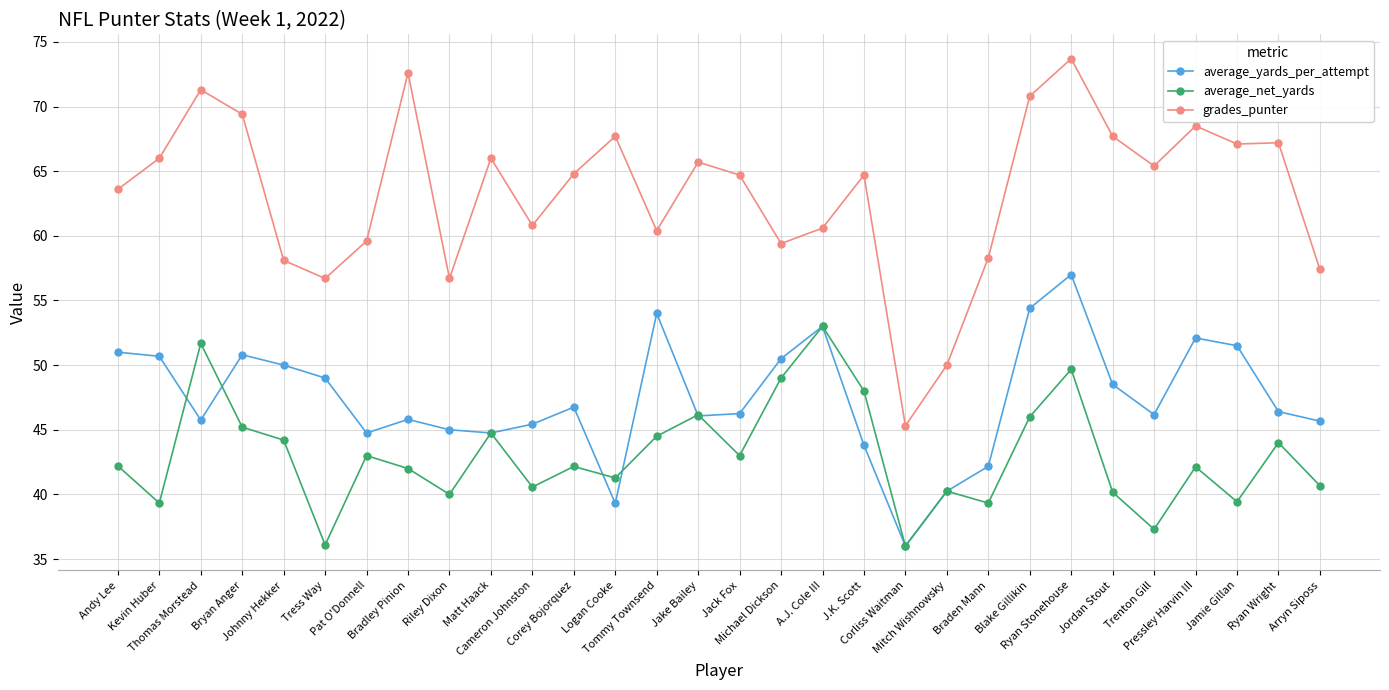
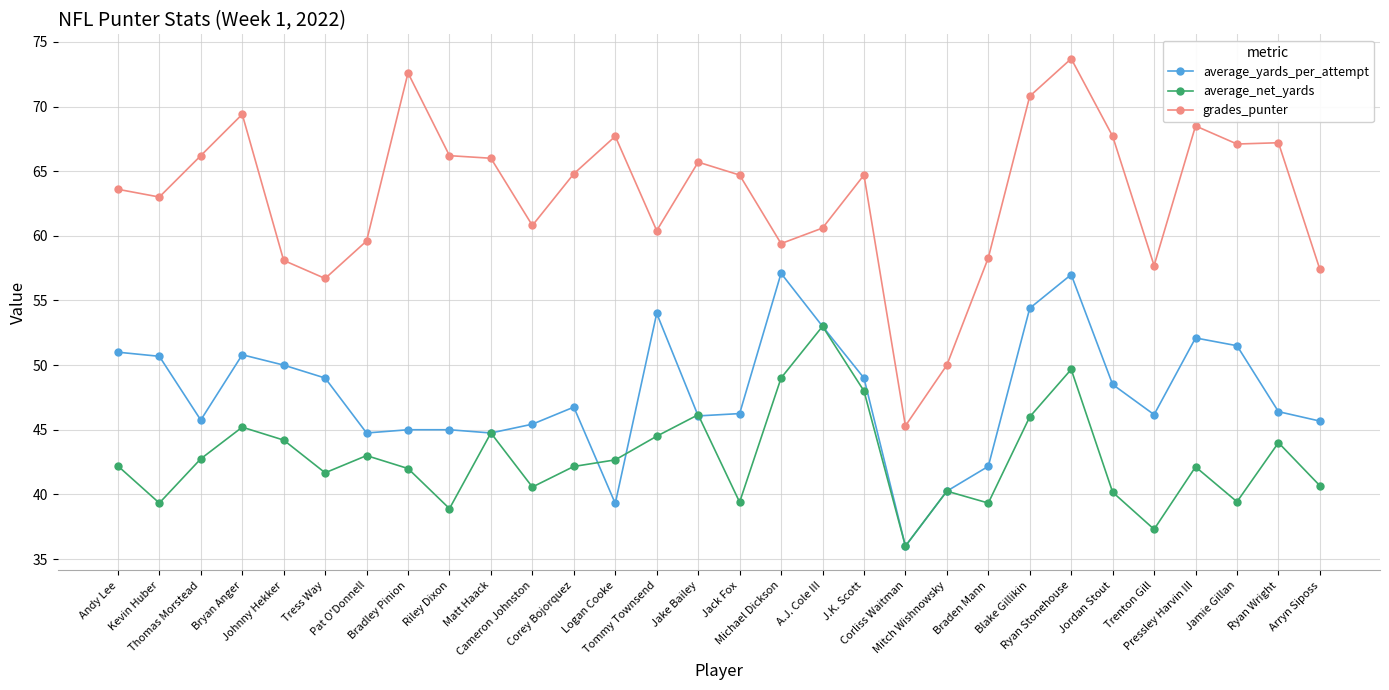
grades_punter, Kevin Huber: 66 -> 63
average_net_yards, Thomas Morstead: 51.7 -> 42.8
grades_punter, Thomas Morstead: 71.3 -> 66.2
average_net_yards, Tress Way: 36.1 -> 41.7
average_yards_per_attempt, Bradley Pinion: 45.8 -> 45.0
average_net_yards, Riley Dixon: 40.0 -> 38.9
grades_punter, Riley Dixon: 56.7 -> 66.2
average_net_yards, Logan Cooke: 41.3 -> 42.7
average_net_yards, Jack Fox: 43.0 -> 39.4
average_yards_per_attempt, Michael Dickson: 50.5 -> 57.1
average_yards_per_attempt, J.K. Scott: 43.8 -> 49.0
grades_punter, Trenton Gill: 65.4 -> 57.7
